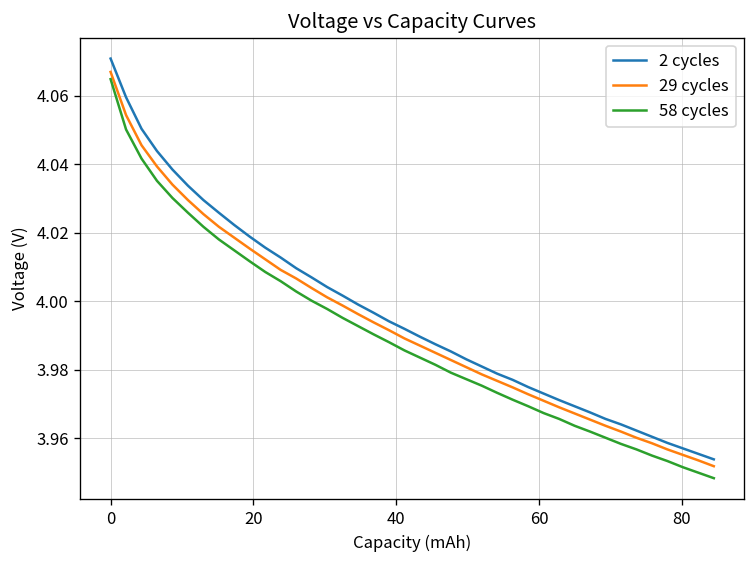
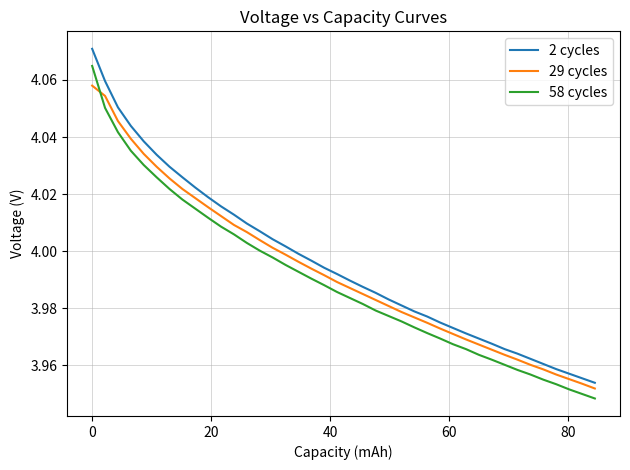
29 cycles, 0: 4.067 -> 4.058
